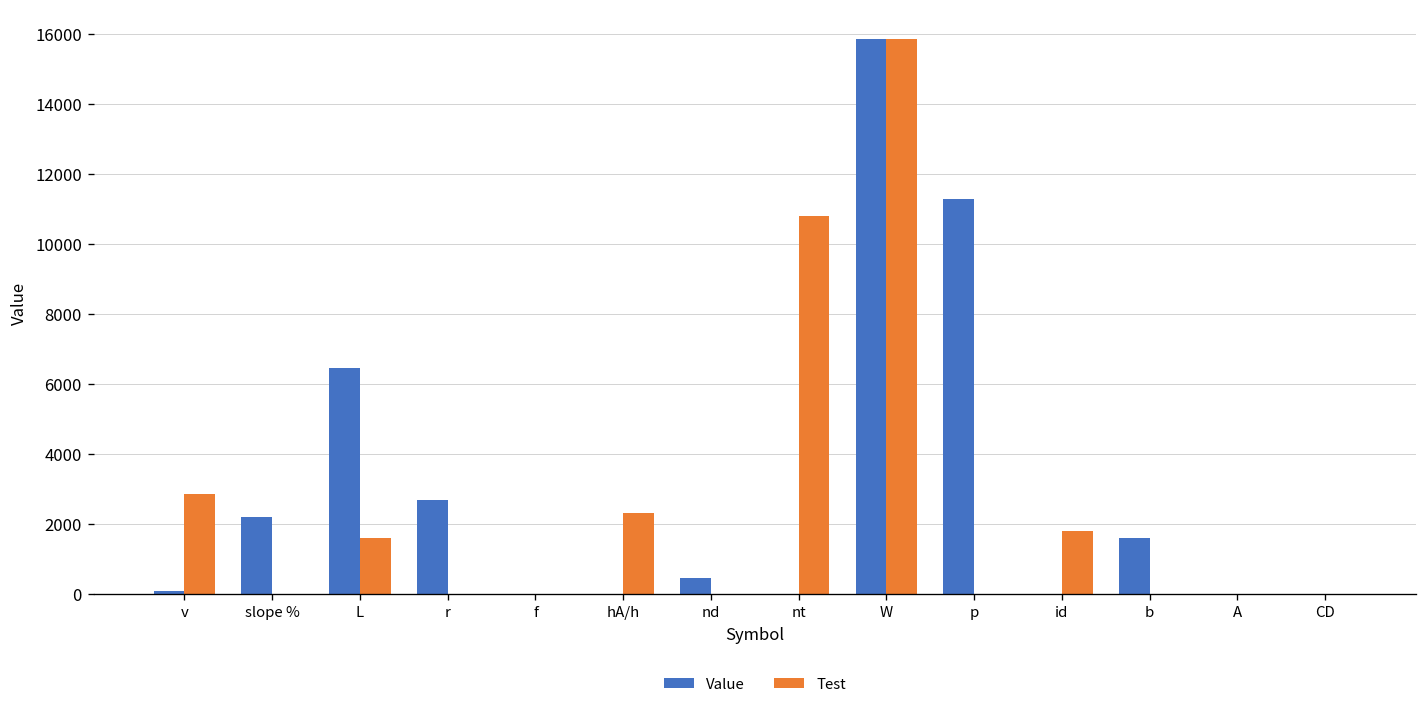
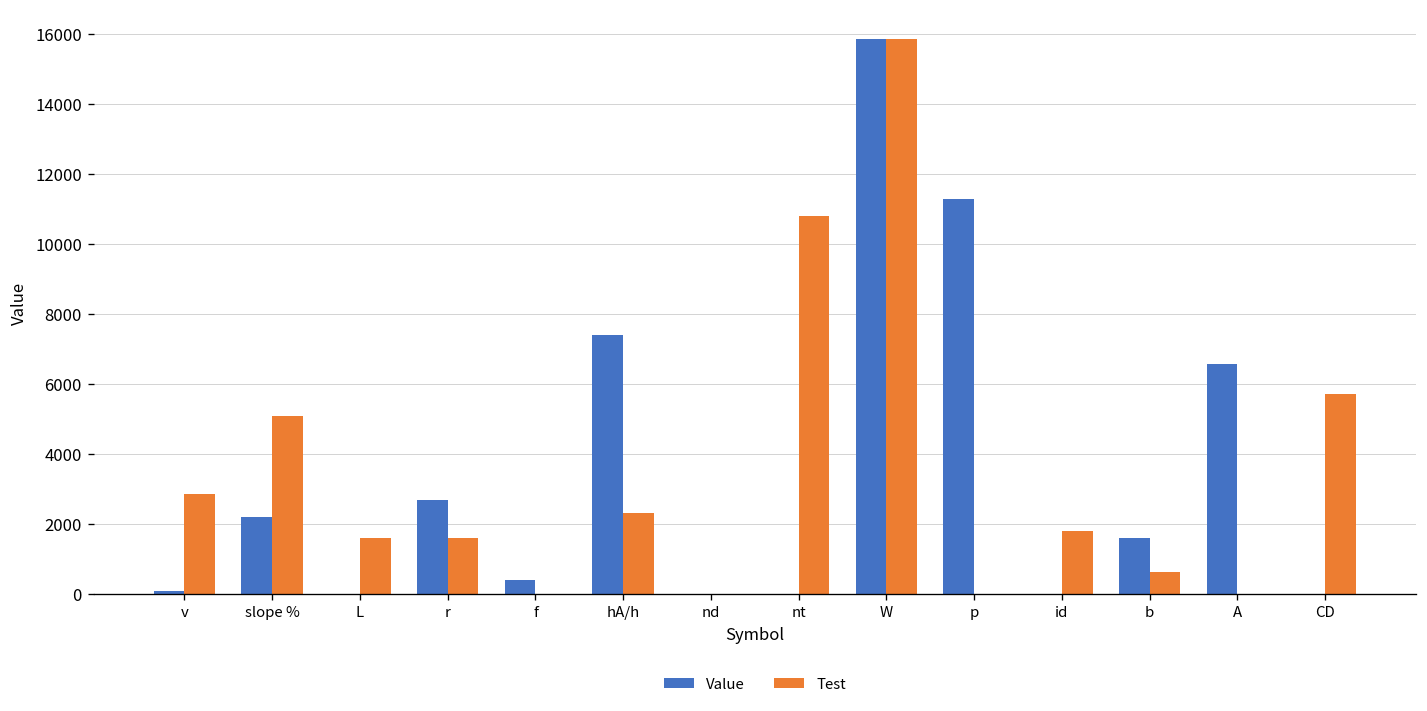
Test, slope %: 0 -> 5100
Value, L: 6500 -> 0
Test, r: 0 -> 1600
Value, f: 0 -> 400
Value, hA/h: 0 -> 7400
Value, nd: 500 -> 0
Test, b: 0 -> 600
Value, A: 0 -> 6600
Test, CD: 0 -> 5700
